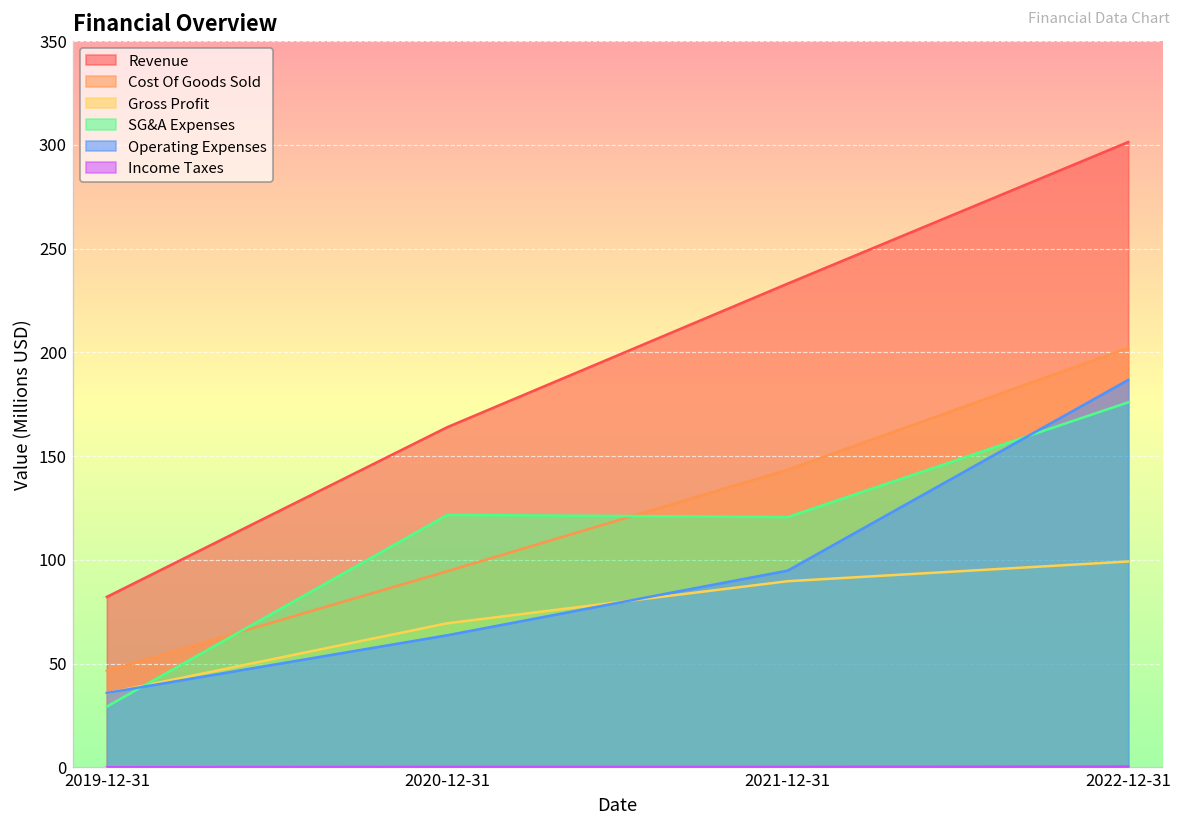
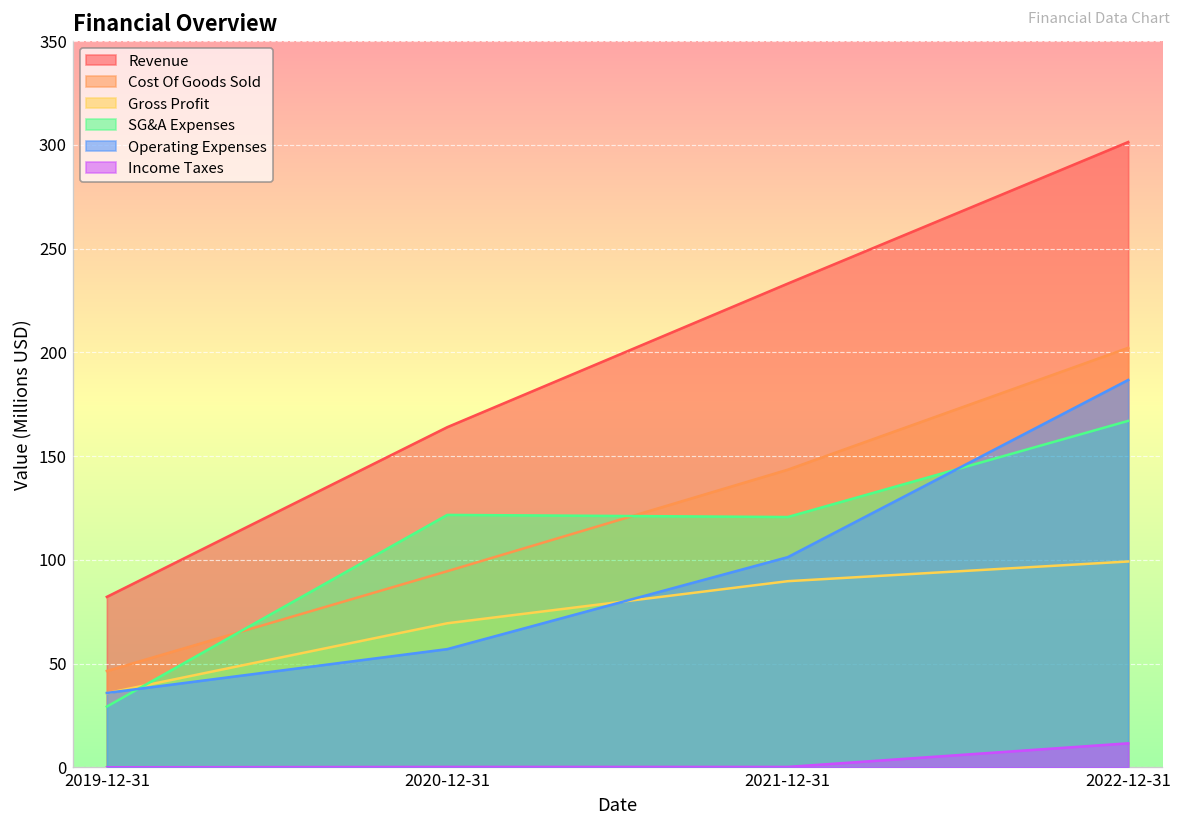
Operating Expenses, 2020-12-31: 64 -> 57
Operating Expenses, 2021-12-31: 95 -> 101
SG&A Expenses, 2022-12-31: 176 -> 167
Income Taxes, 2022-12-31: 0 -> 12
